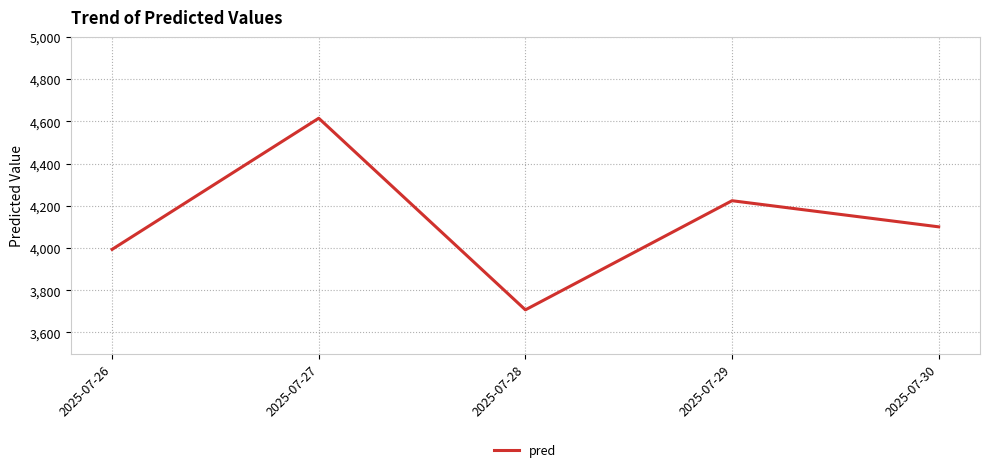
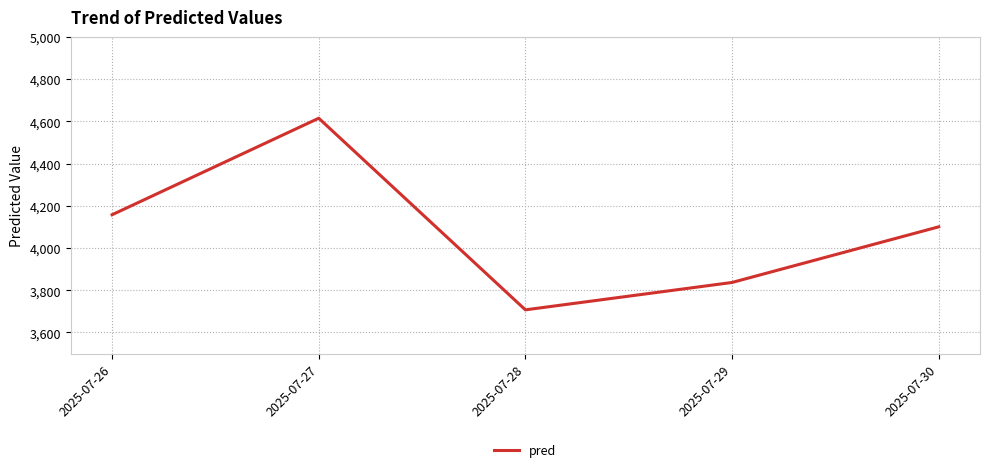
2025-07-26: 3,990 -> 4,160
2025-07-29: 4,220 -> 3,840
